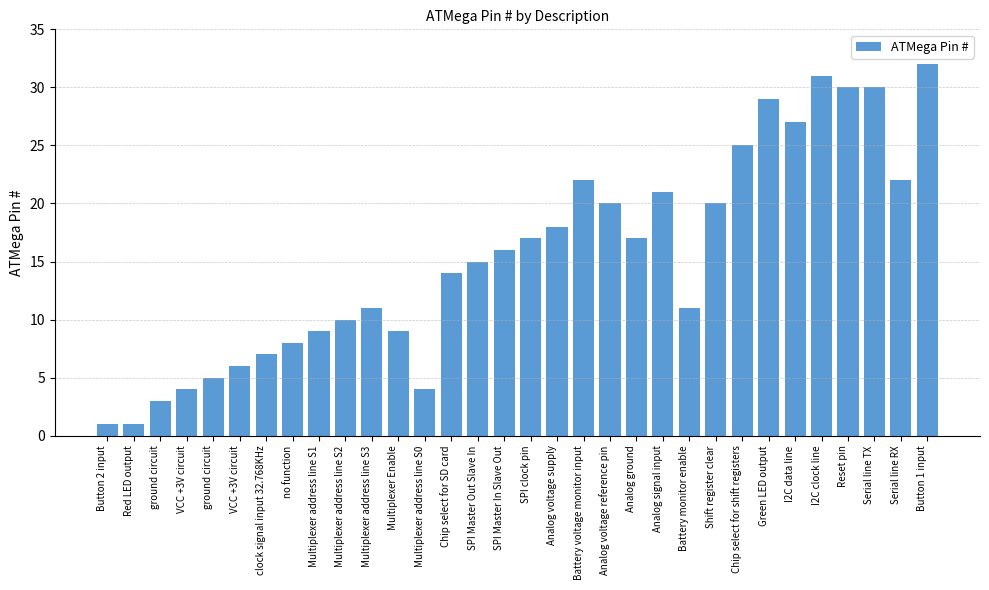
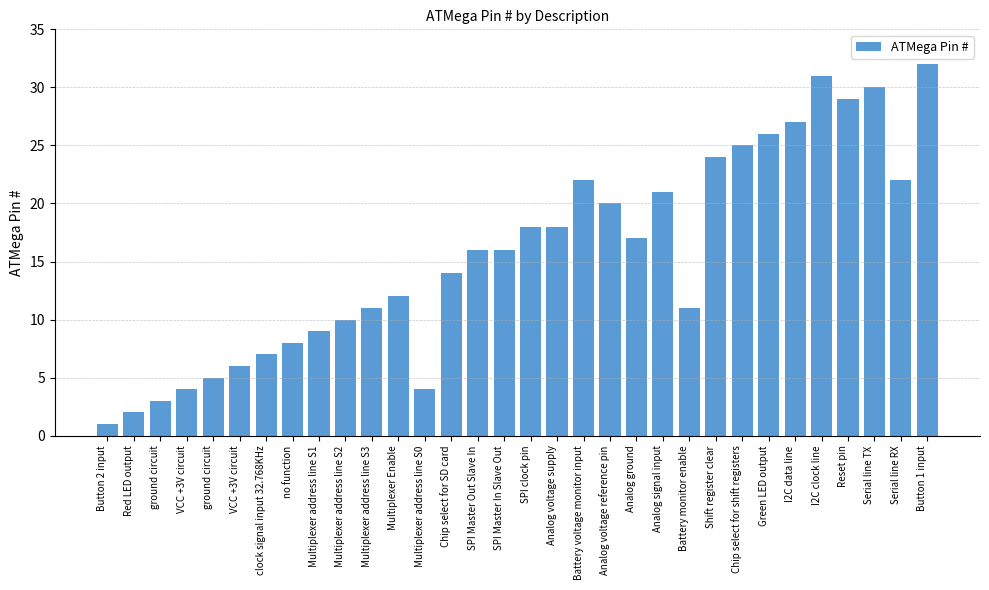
Red LED output: 1 -> 2
Multiplexer Enable: 9 -> 12
SPI Master Out Slave In: 15 -> 16
SPI clock pin: 17 -> 18
Shift register clear: 20 -> 24
Green LED output: 29 -> 26
Reset pin: 30 -> 29
